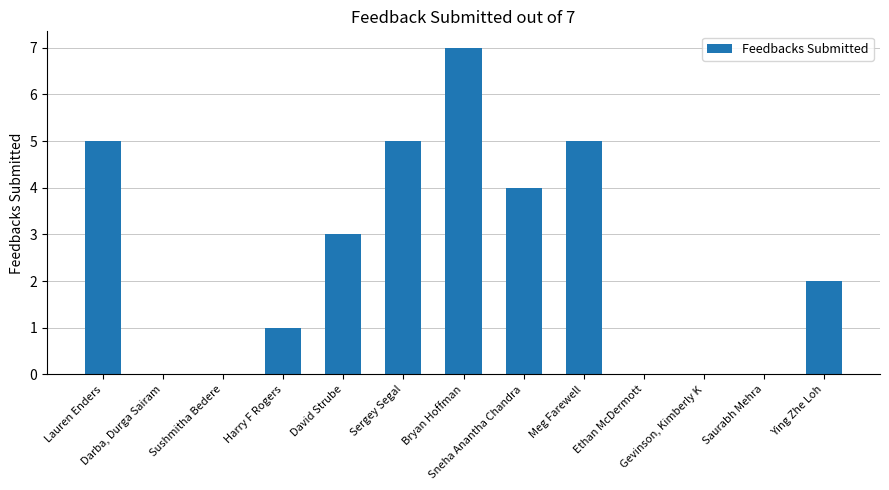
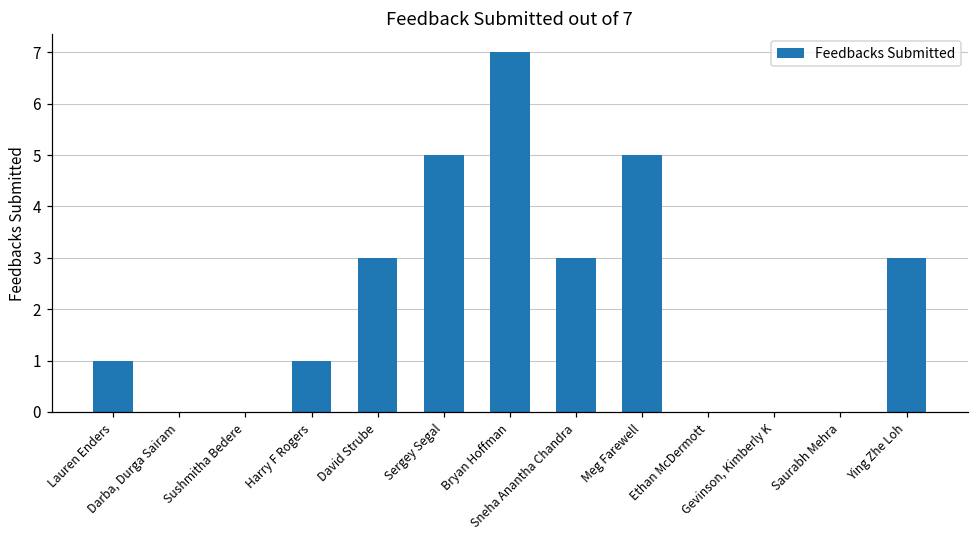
Lauren Enders: 5 -> 1
Sneha Anantha Chandra: 4 -> 3
Ying Zhe Loh: 2 -> 3
